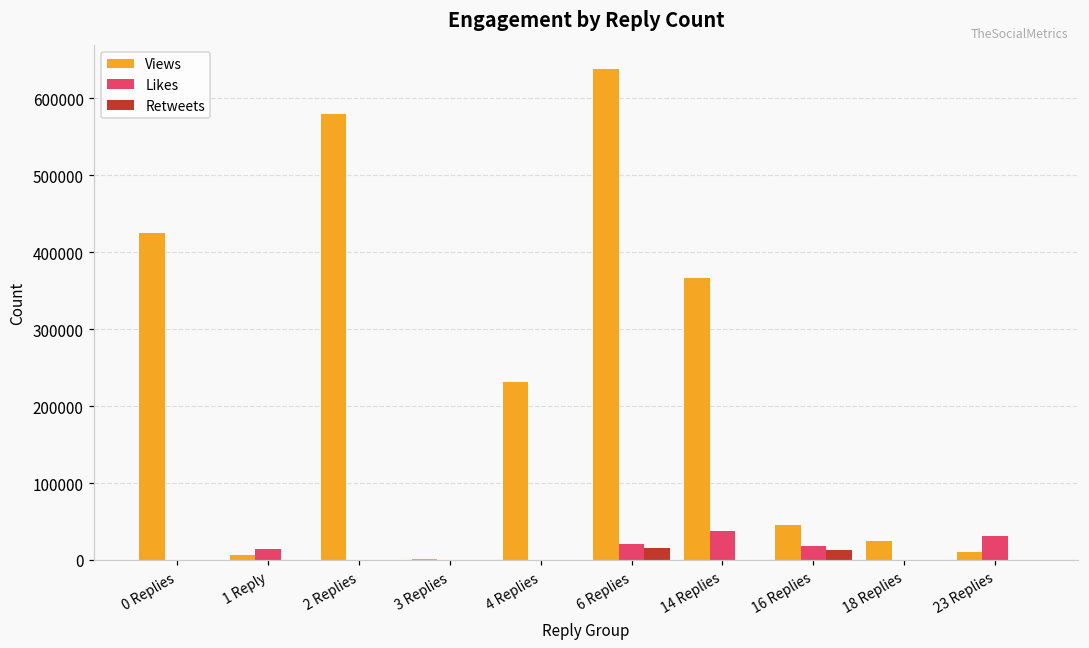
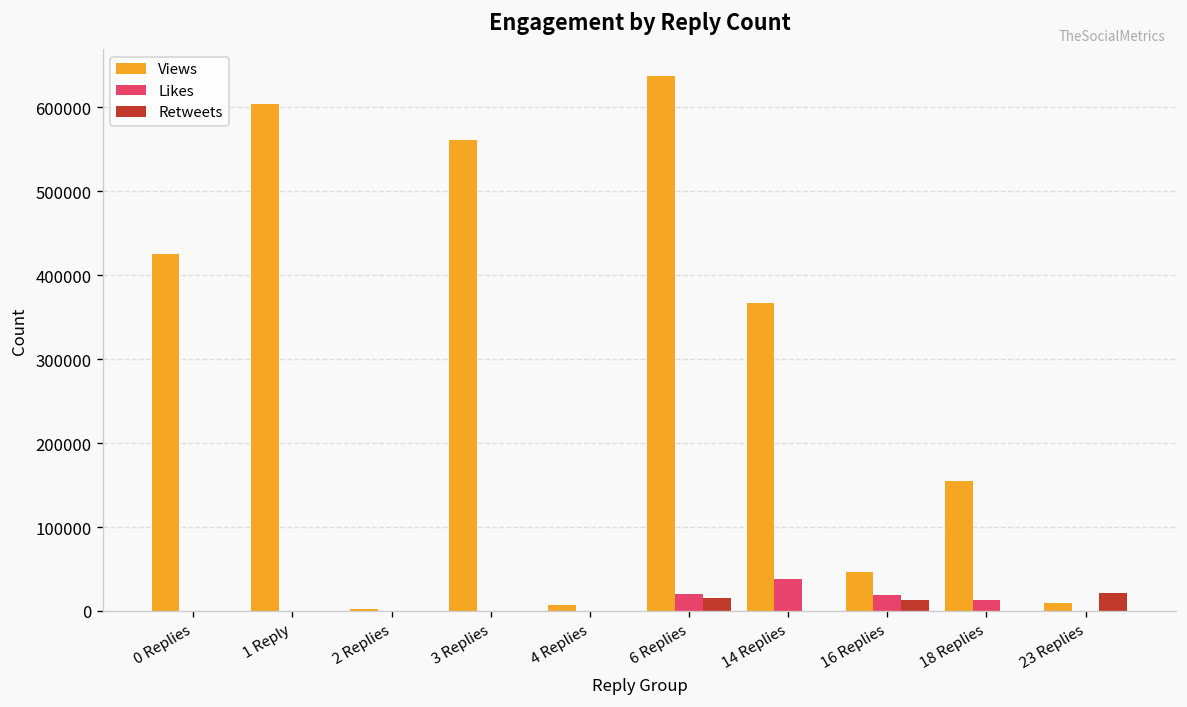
Views, 1 Reply: 10000 -> 600000
Likes, 1 Reply: 10000 -> 0
Views, 2 Replies: 580000 -> 0
Views, 3 Replies: 0 -> 560000
Views, 4 Replies: 230000 -> 10000
Views, 18 Replies: 20000 -> 160000
Likes, 18 Replies: 0 -> 10000
Likes, 23 Replies: 30000 -> 0
Retweets, 23 Replies: 0 -> 20000
